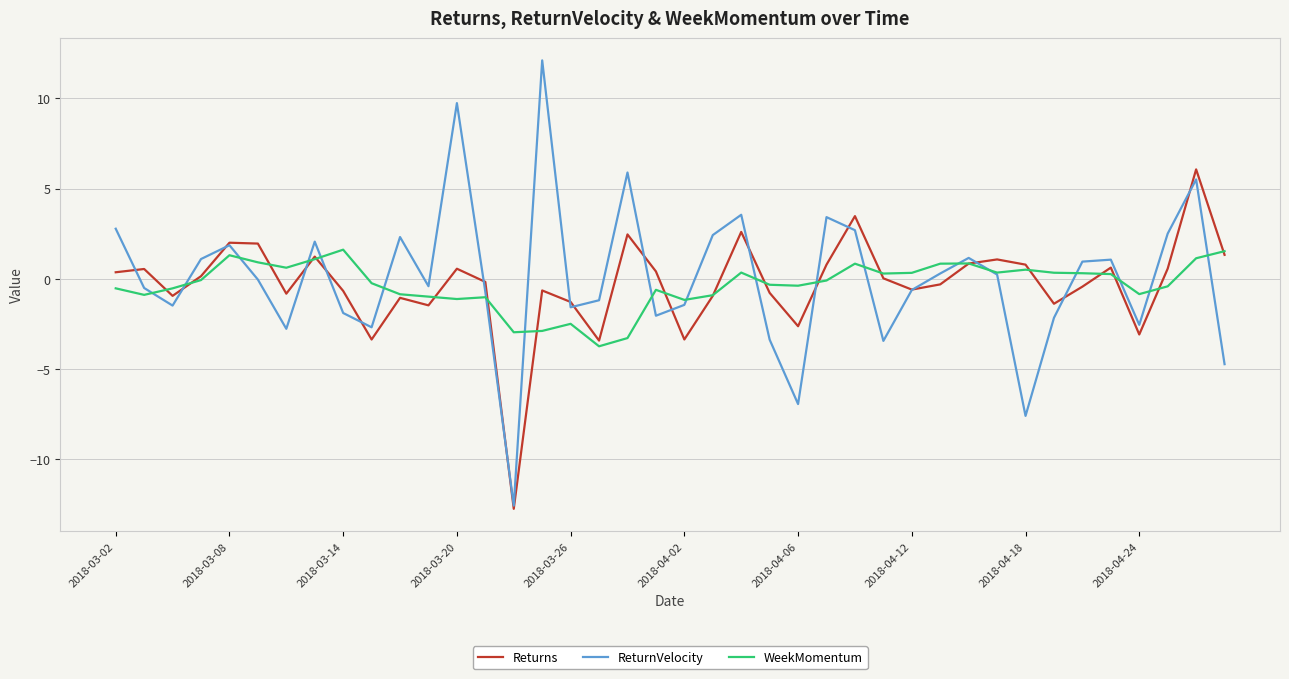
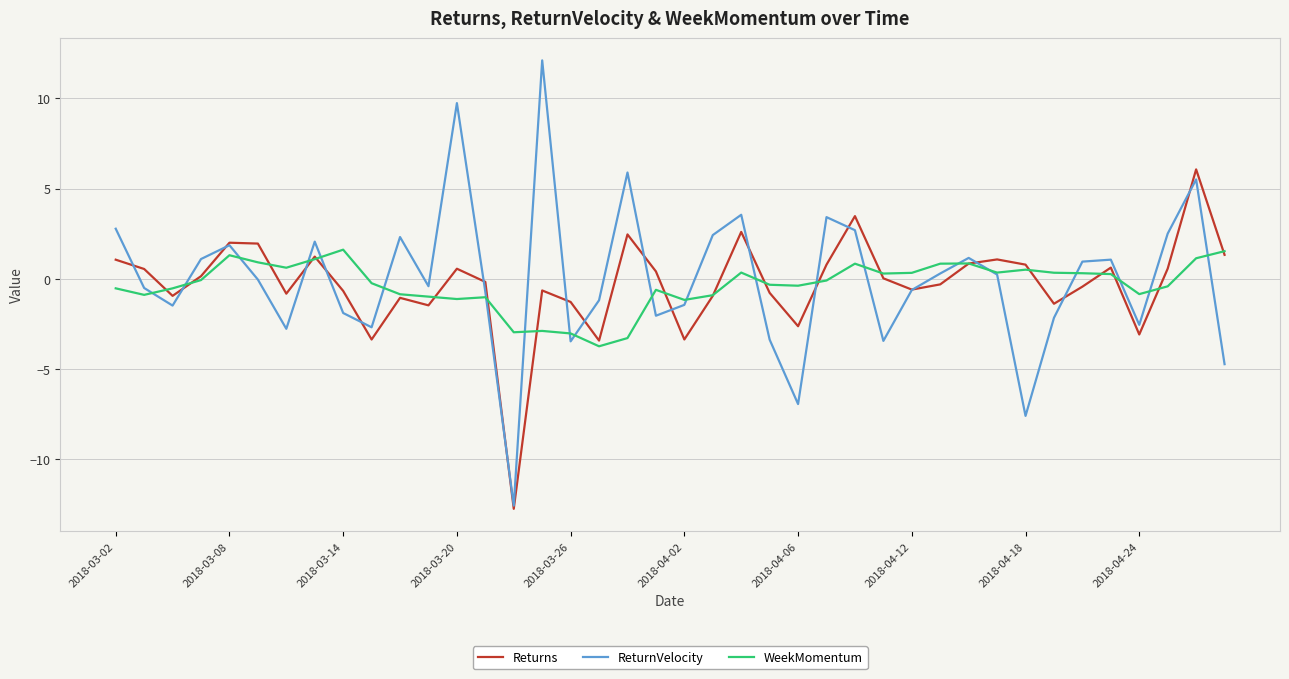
Returns, 2018-03-02: 0.4 -> 1.1
ReturnVelocity, 2018-03-26: -1.6 -> -3.5
WeekMomentum, 2018-03-26: -2.5 -> -3.0
